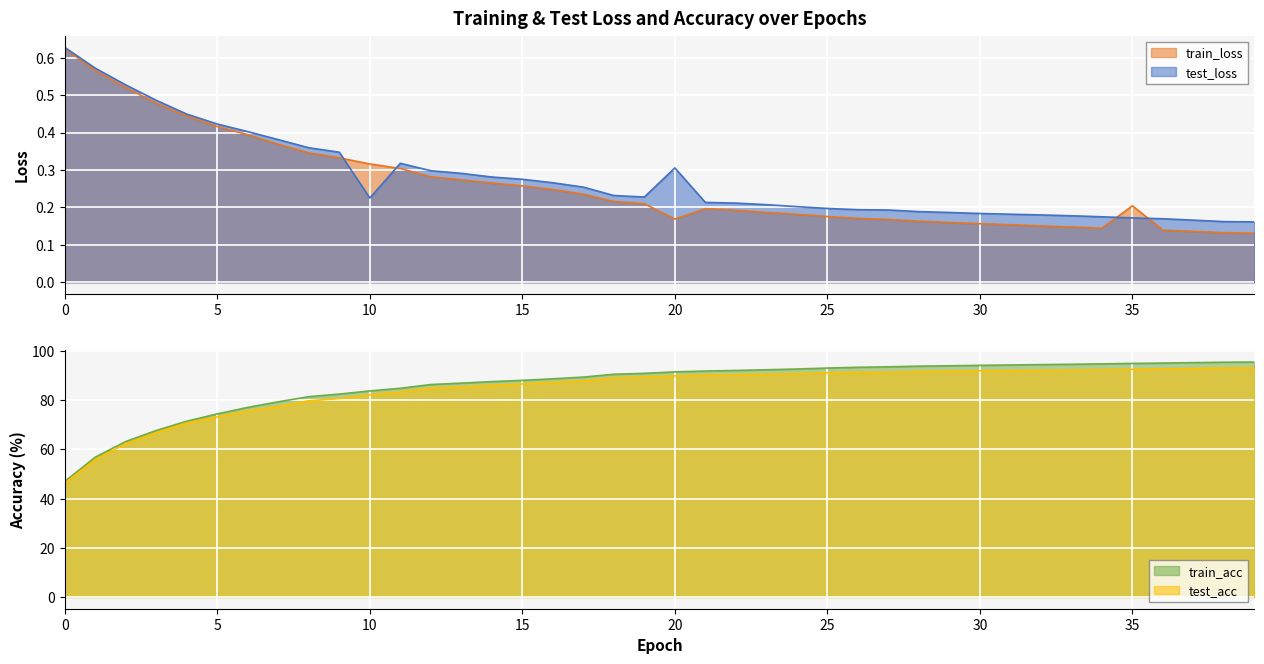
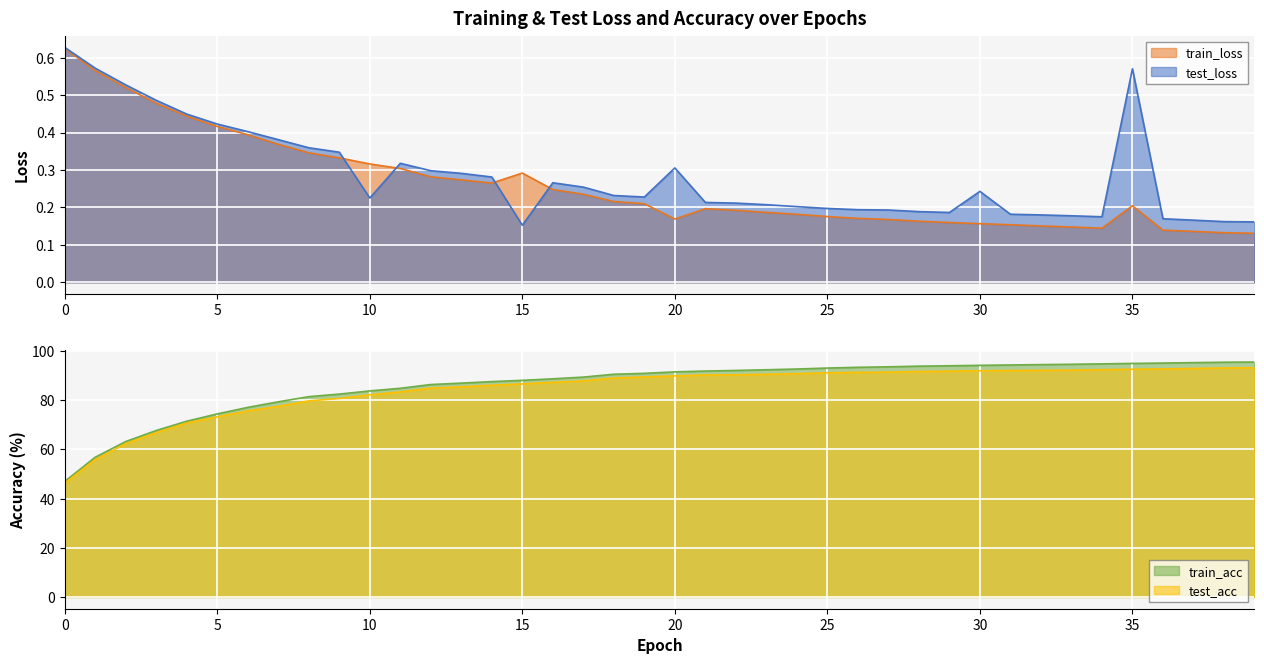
Training & Test Loss and Accuracy over Epochs, train_loss, 15: 0.26 -> 0.29
Training & Test Loss and Accuracy over Epochs, test_loss, 15: 0.28 -> 0.15
Training & Test Loss and Accuracy over Epochs, test_loss, 30: 0.18 -> 0.24
Training & Test Loss and Accuracy over Epochs, test_loss, 35: 0.17 -> 0.57
